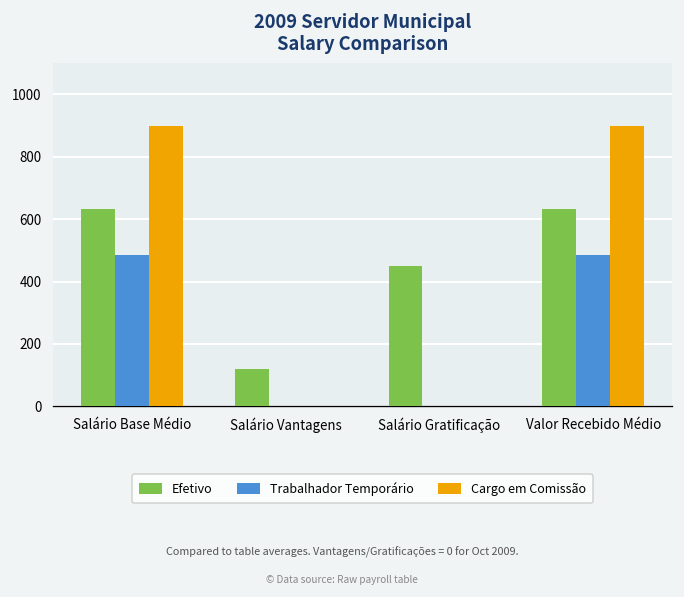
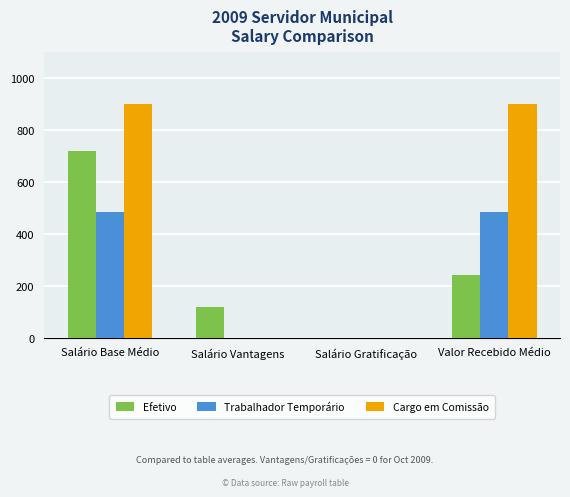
Efetivo, Salário Base Médio: 630 -> 720
Efetivo, Salário Gratificação: 450 -> 0
Efetivo, Valor Recebido Médio: 630 -> 240
